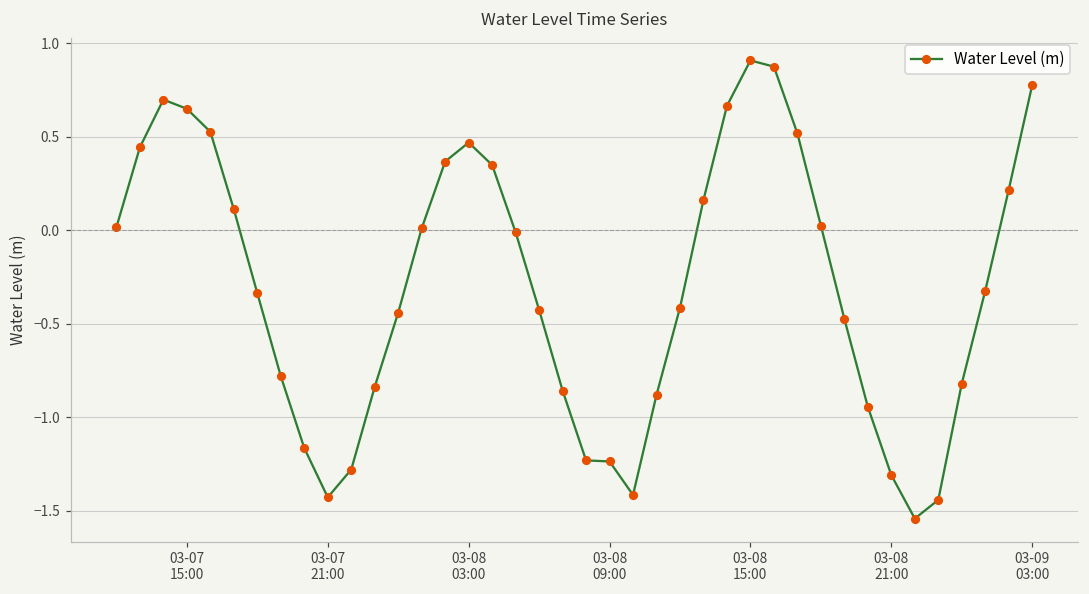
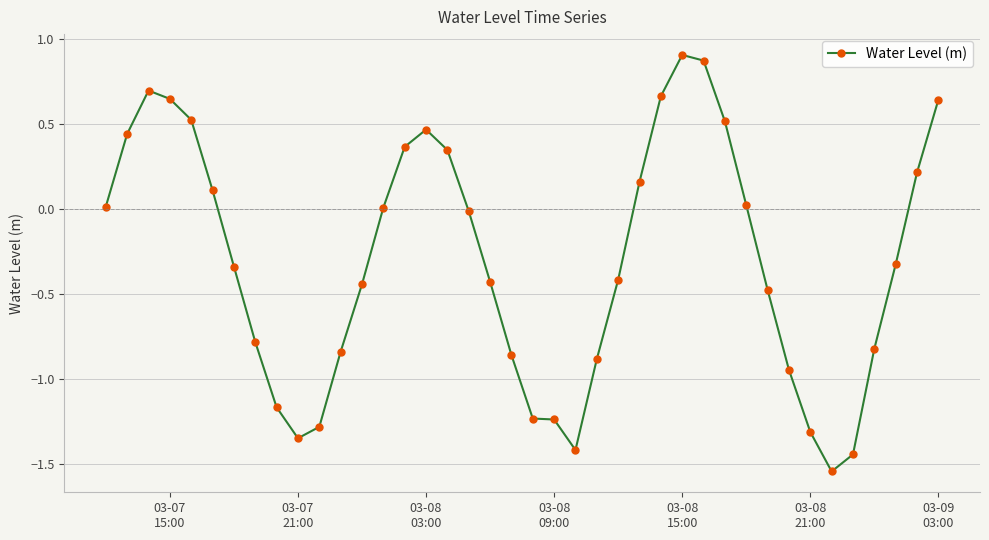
03-07 21:00: -1.43 -> -1.35
03-09 03:00: 0.78 -> 0.64
